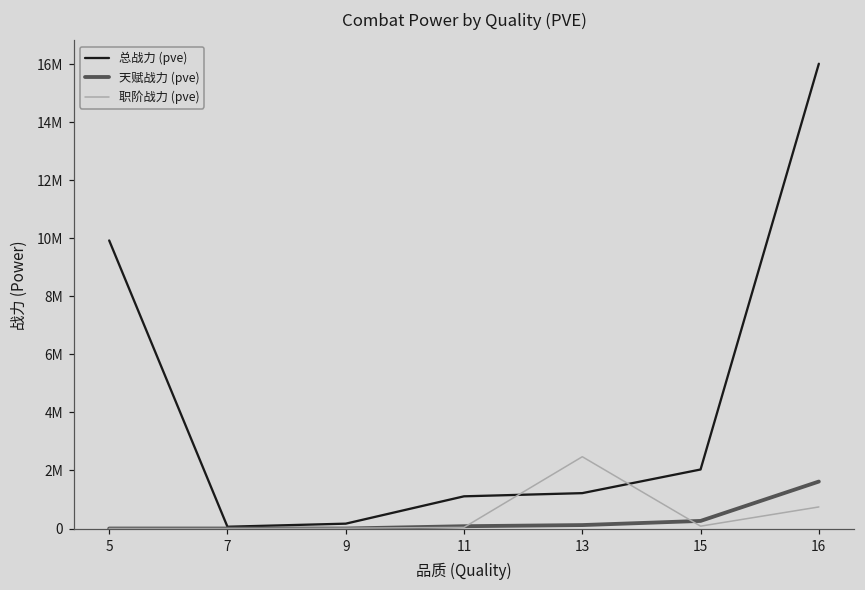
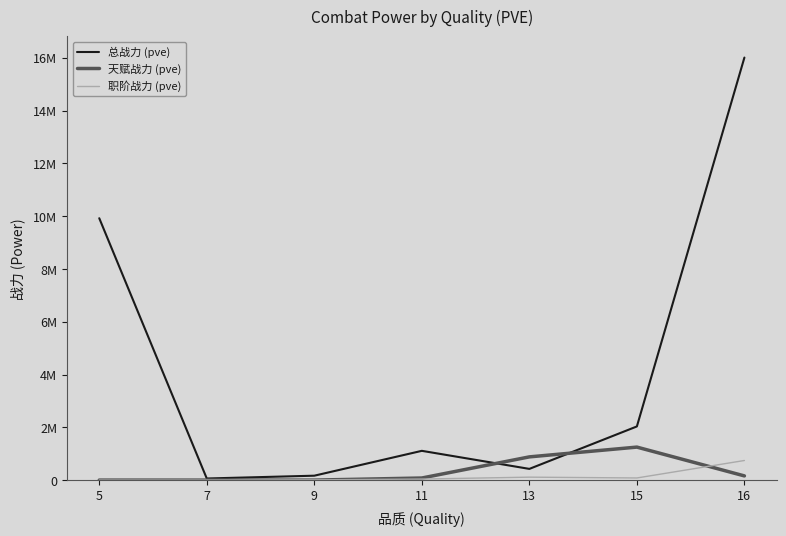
总战力 (pve), 13: 1200000 -> 400000
天赋战力 (pve), 13: 100000 -> 900000
职阶战力 (pve), 13: 2500000 -> 100000
天赋战力 (pve), 15: 300000 -> 1300000
天赋战力 (pve), 16: 1600000 -> 200000
